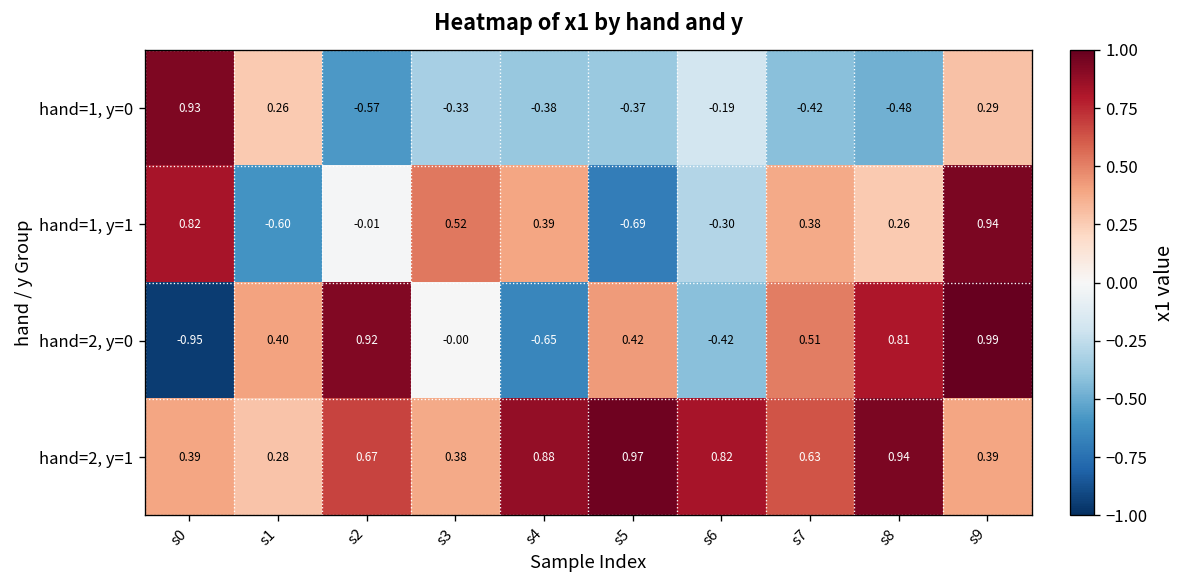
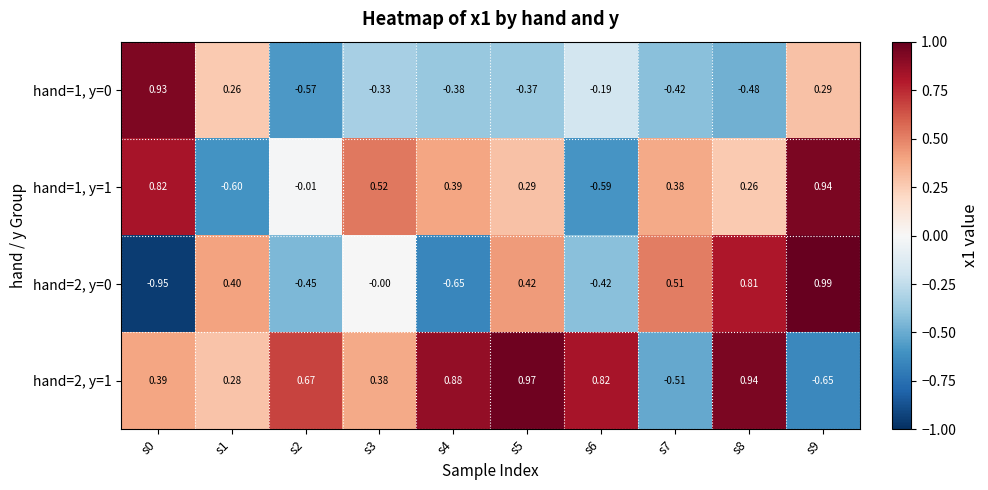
hand=1, y=1, s5: -0.69 -> 0.29
hand=1, y=1, s6: -0.30 -> -0.59
hand=2, y=0, s2: 0.92 -> -0.45
hand=2, y=1, s7: 0.63 -> -0.51
hand=2, y=1, s9: 0.39 -> -0.65
